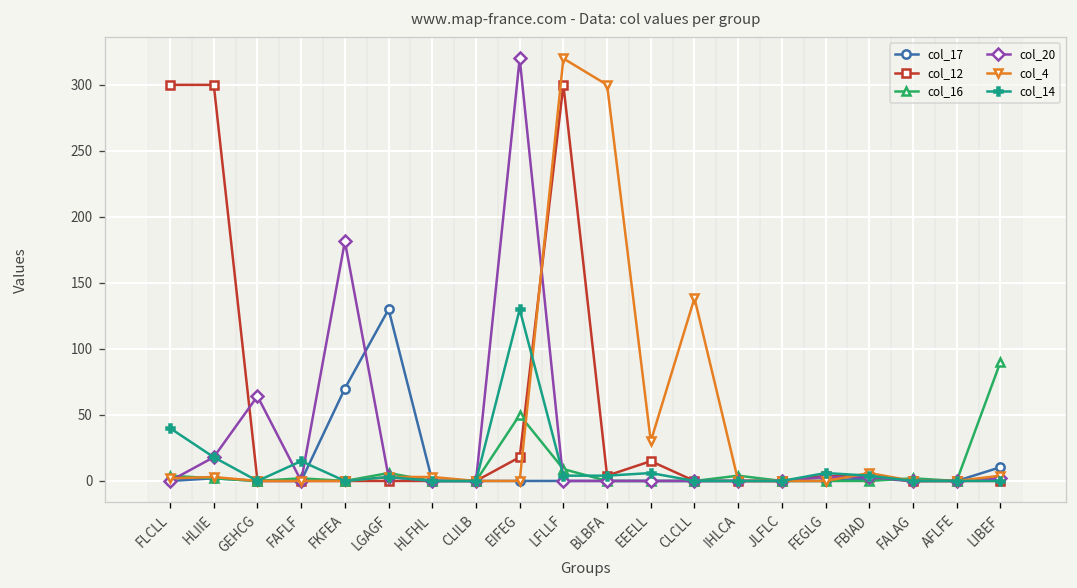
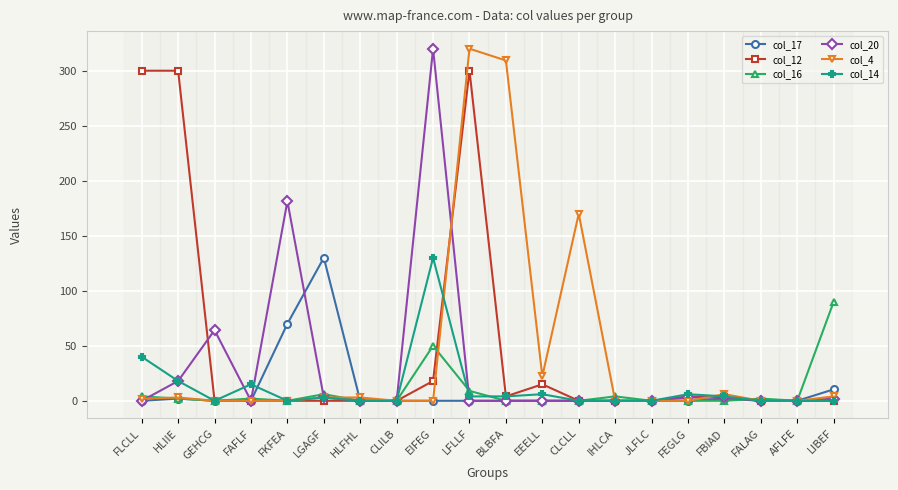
col_4, BLBFA: 300 -> 309
col_4, EEELL: 30 -> 22
col_4, CLCLL: 139 -> 170
